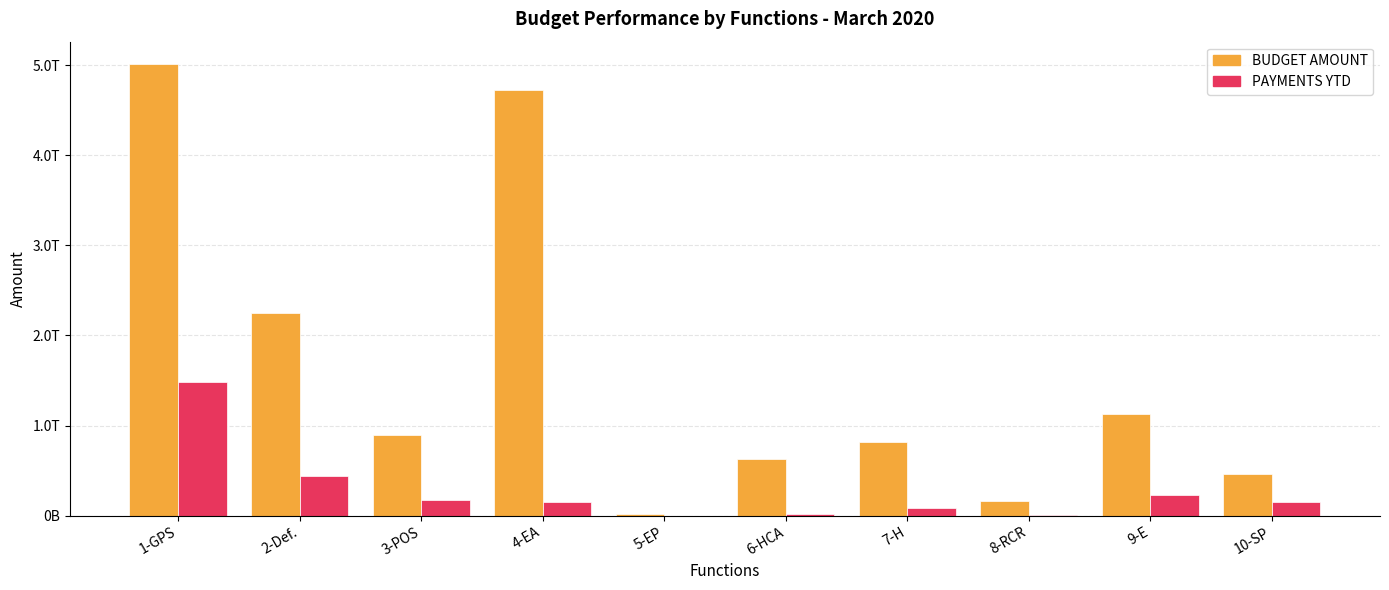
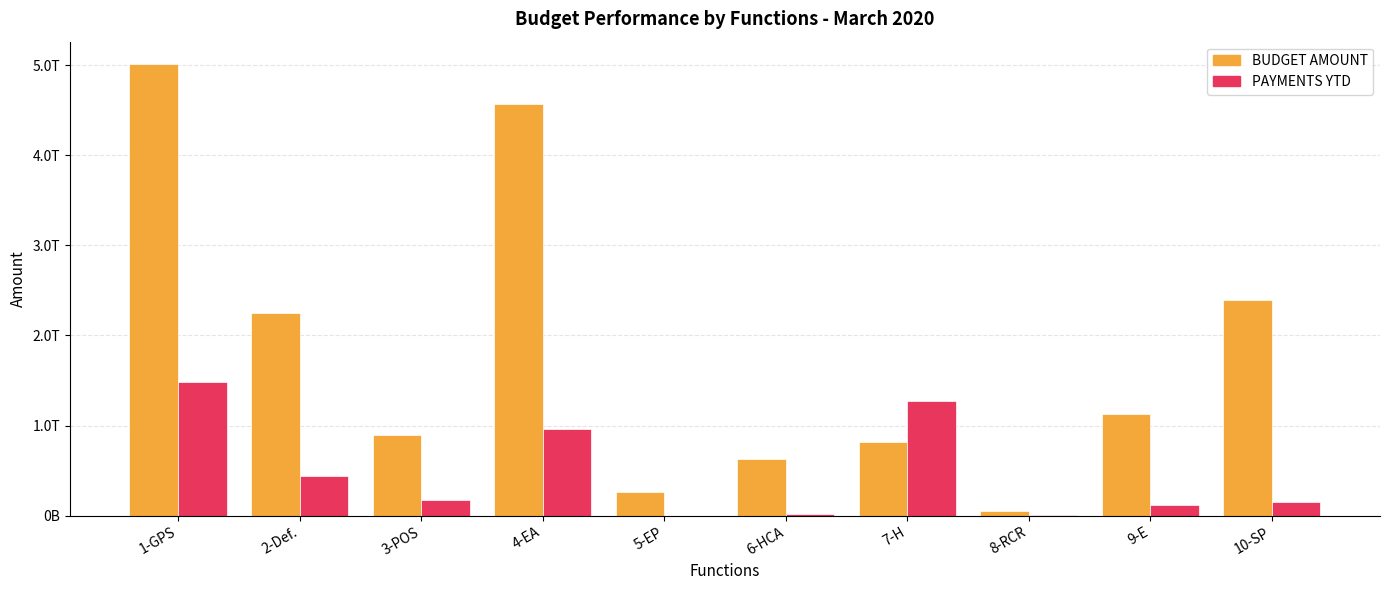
BUDGET AMOUNT, 4-EA: 4.7T -> 4.6T
PAYMENTS YTD, 4-EA: 0.1T -> 1.0T
BUDGET AMOUNT, 5-EP: 0.0T -> 0.3T
PAYMENTS YTD, 7-H: 0.1T -> 1.3T
BUDGET AMOUNT, 8-RCR: 0.2T -> 0.0T
PAYMENTS YTD, 9-E: 0.2T -> 0.1T
BUDGET AMOUNT, 10-SP: 0.5T -> 2.4T
